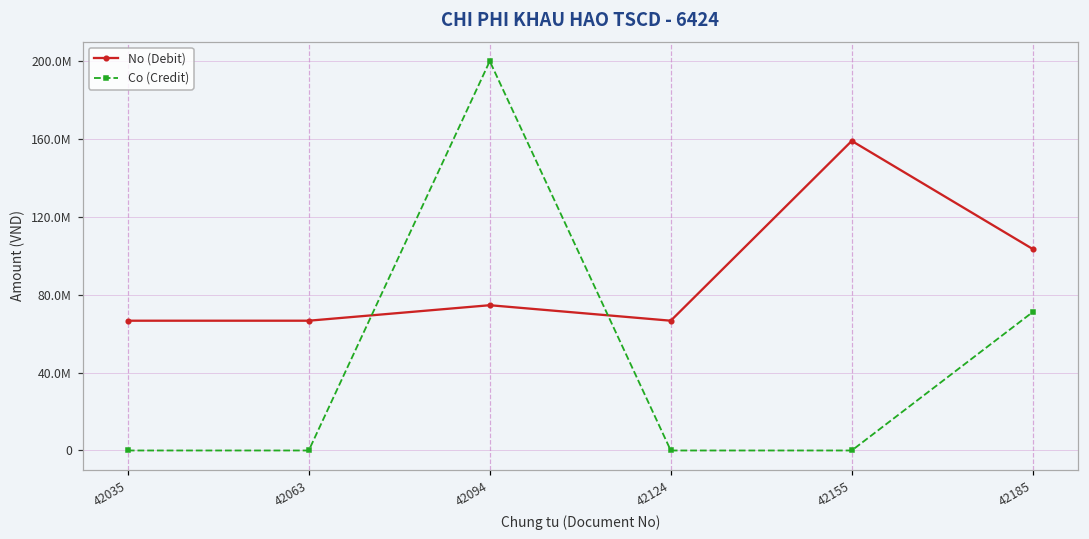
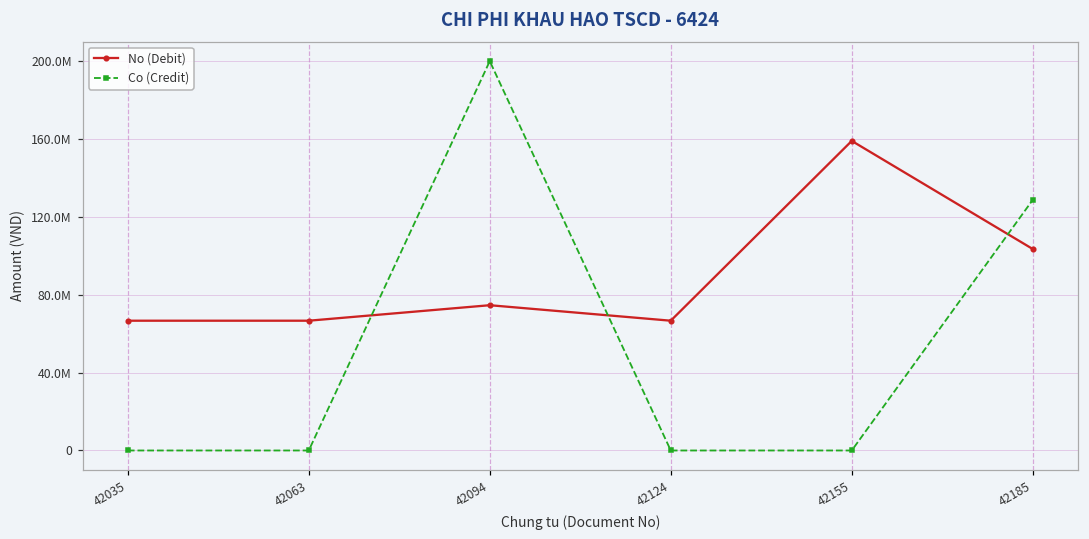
Co (Credit), 42185: 71000000 -> 129000000
